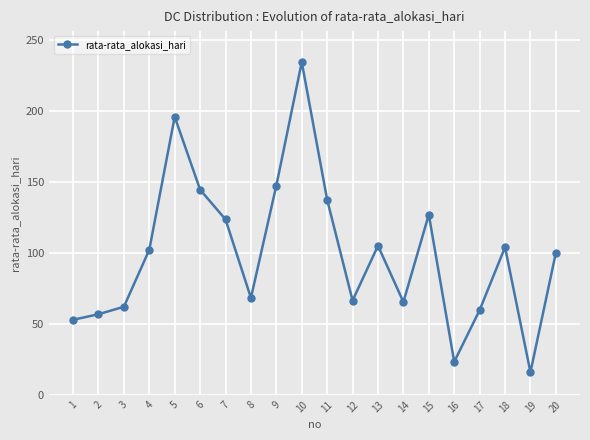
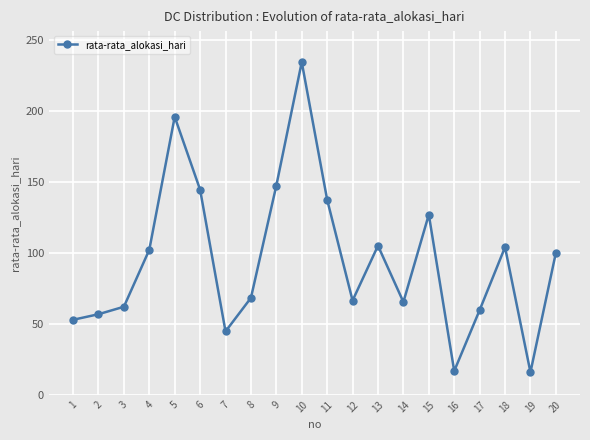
7: 124 -> 45
16: 23 -> 17
